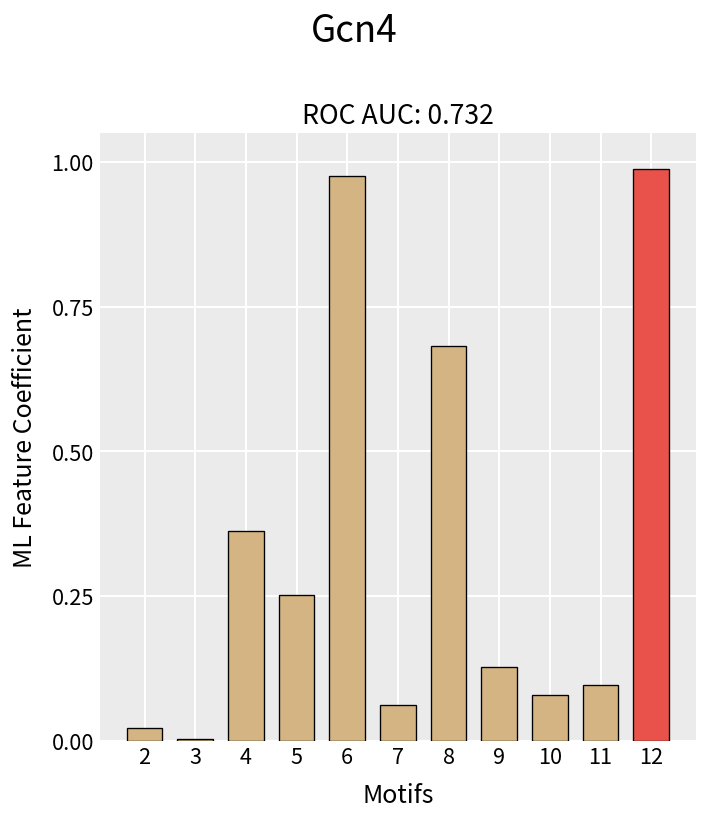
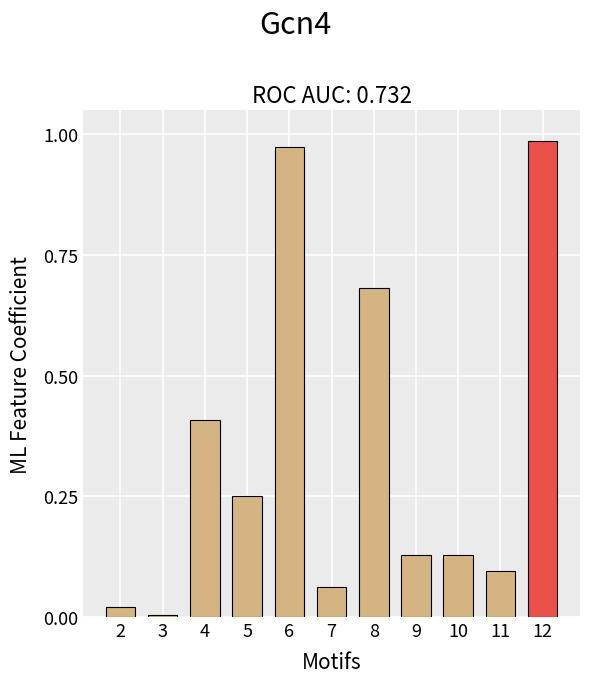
4: 0.36 -> 0.41
10: 0.08 -> 0.13
